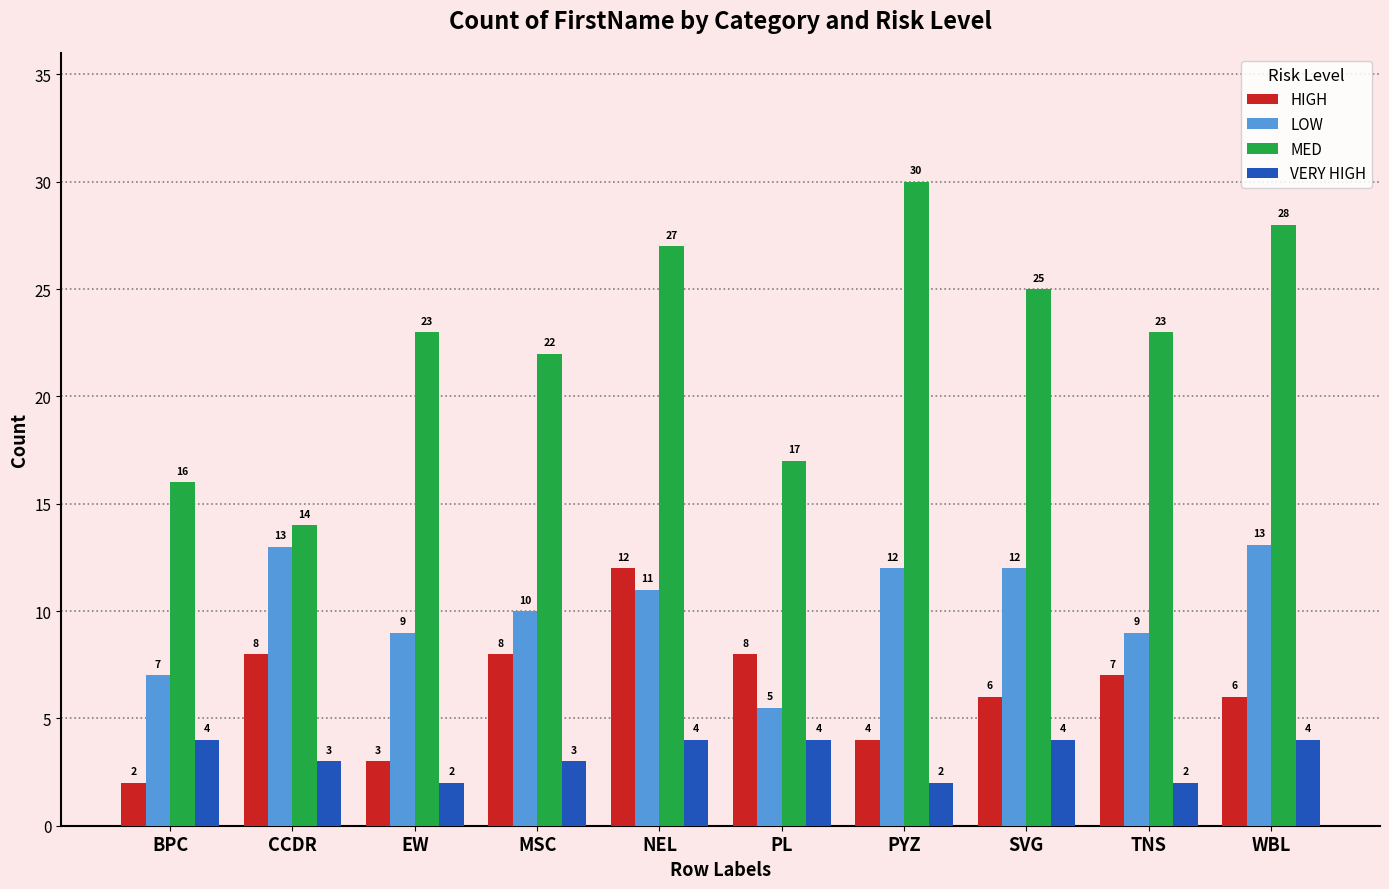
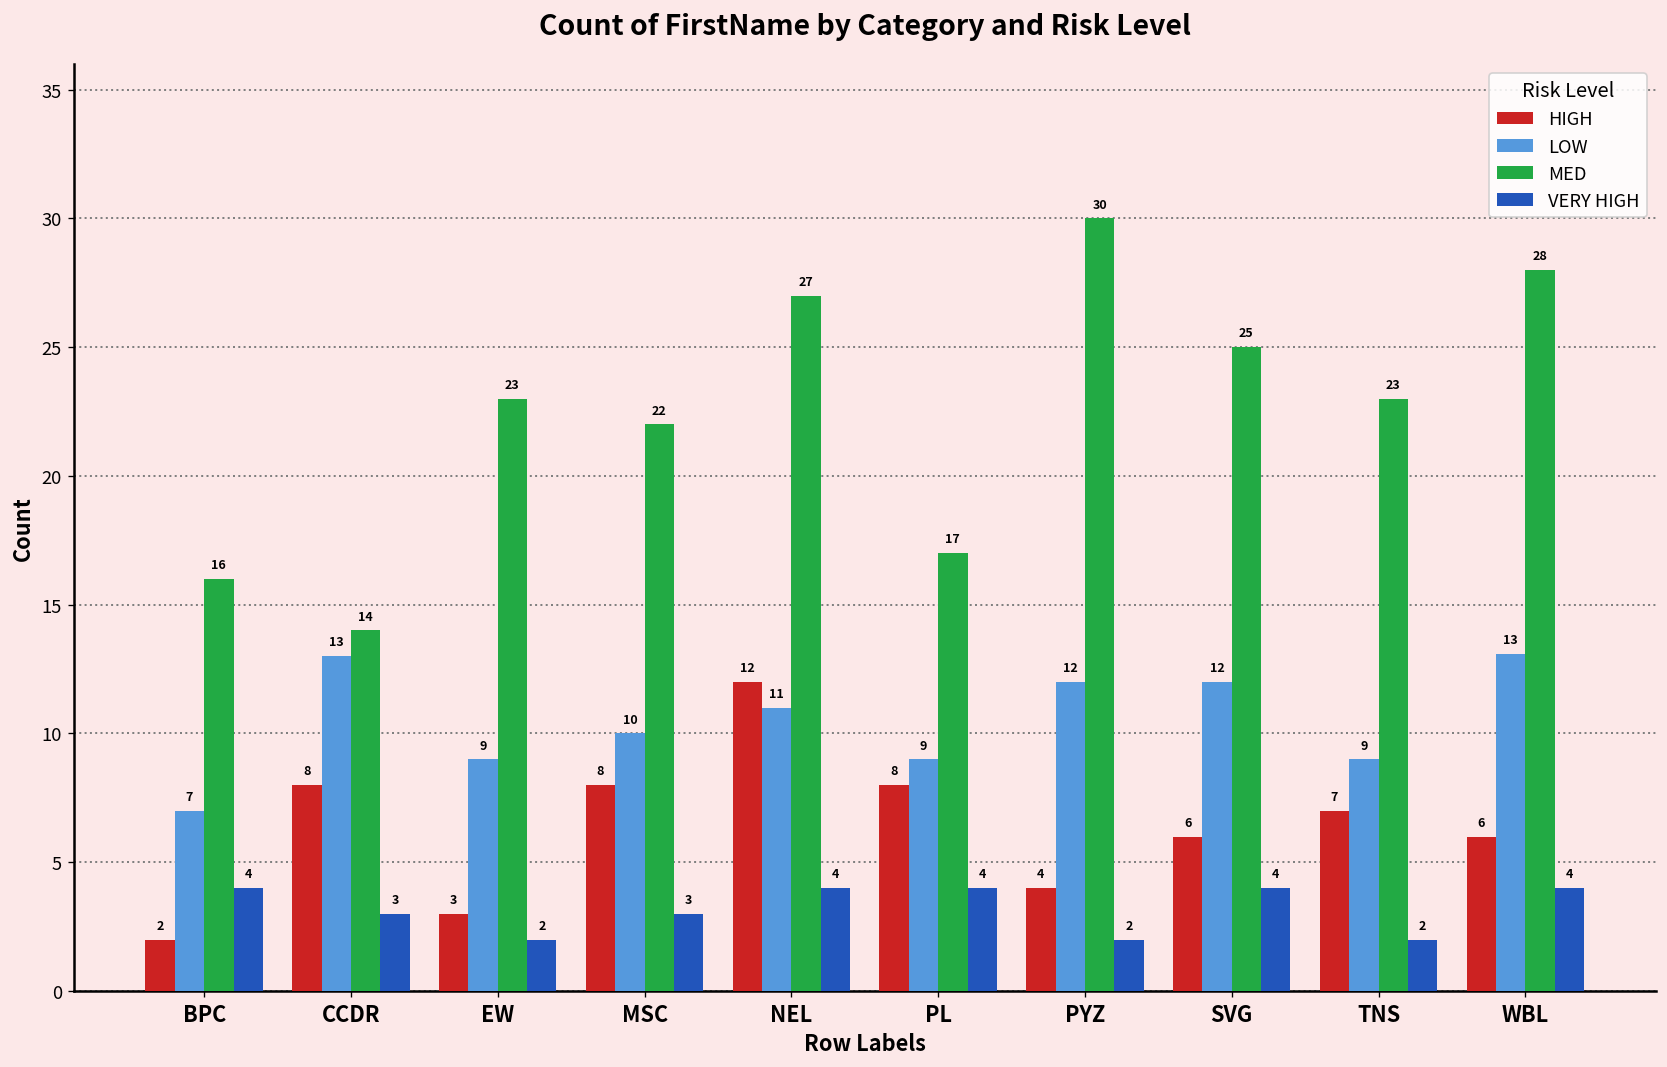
LOW, PL: 5 -> 9
